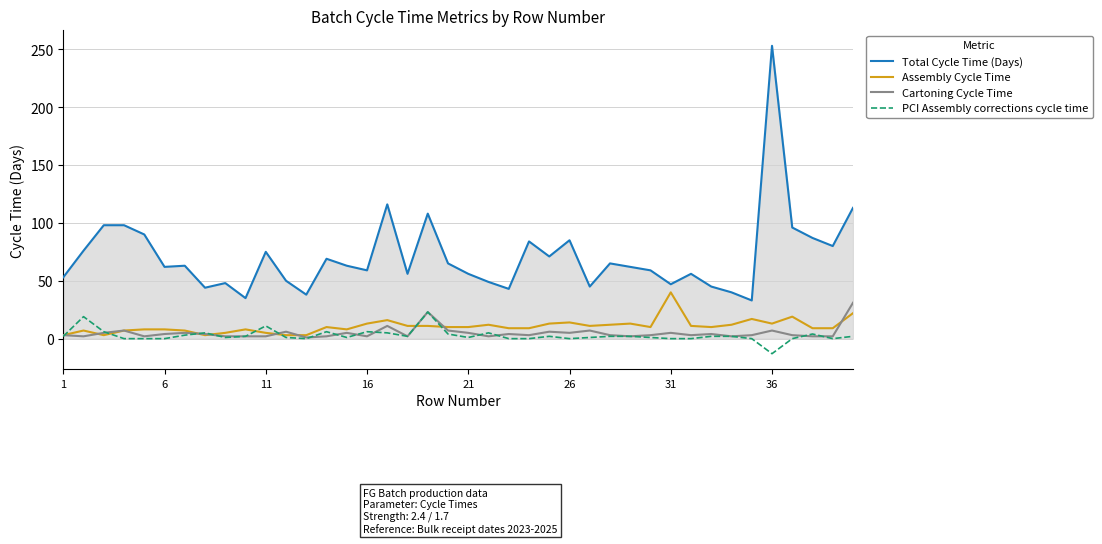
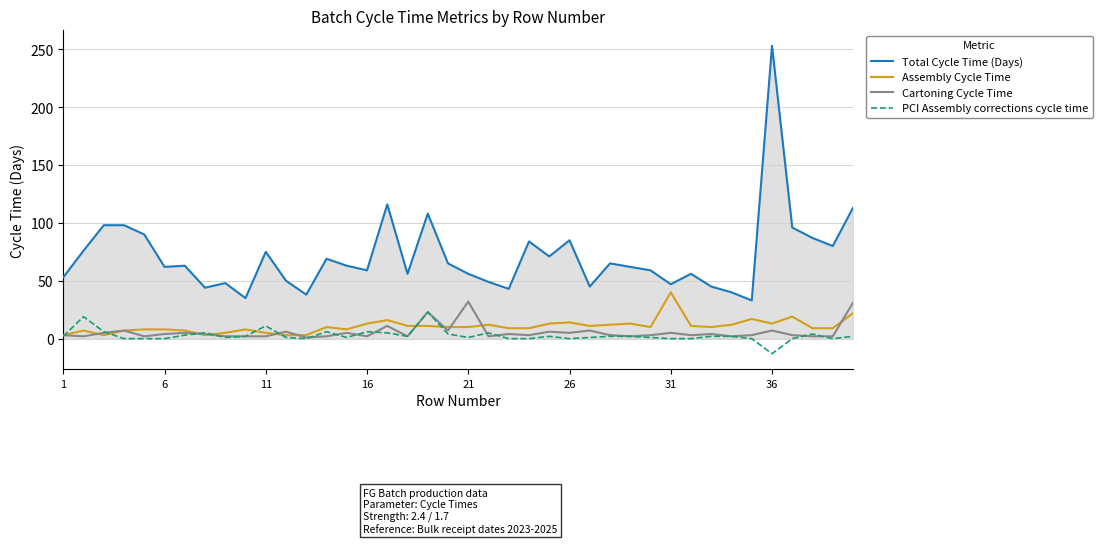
Cartoning Cycle Time, 21: 5 -> 32
